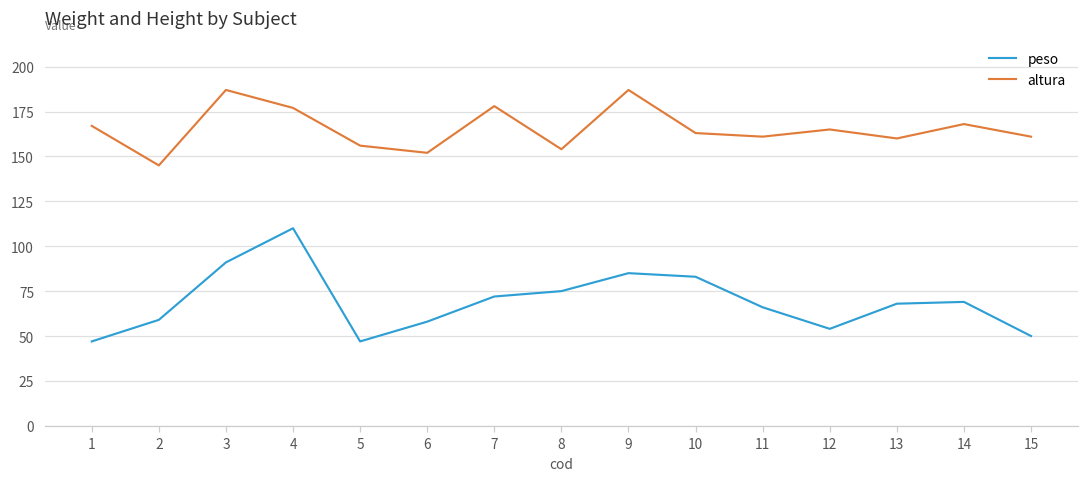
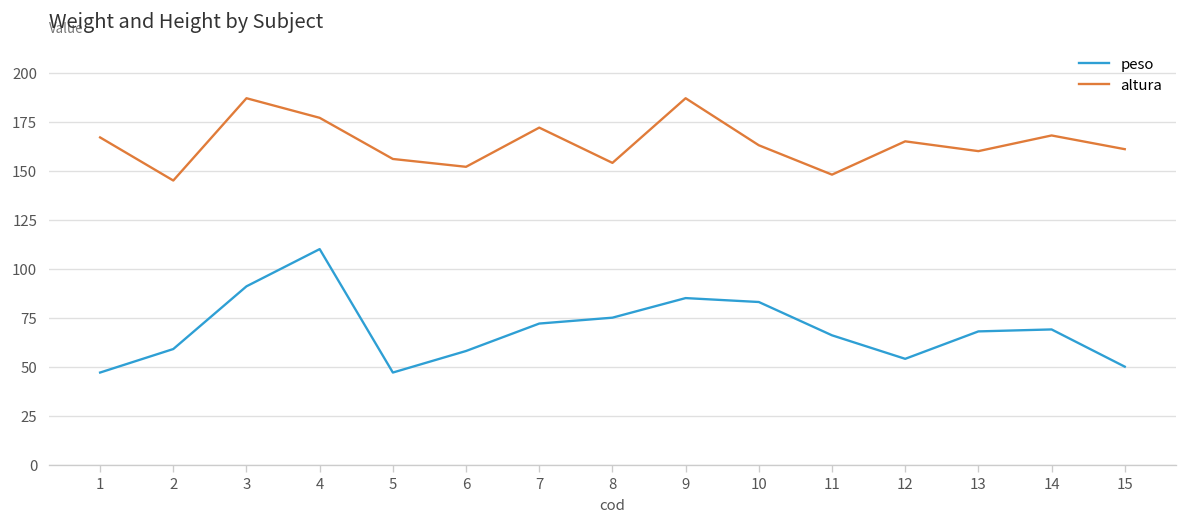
altura, 7: 178 -> 172
altura, 11: 161 -> 148
